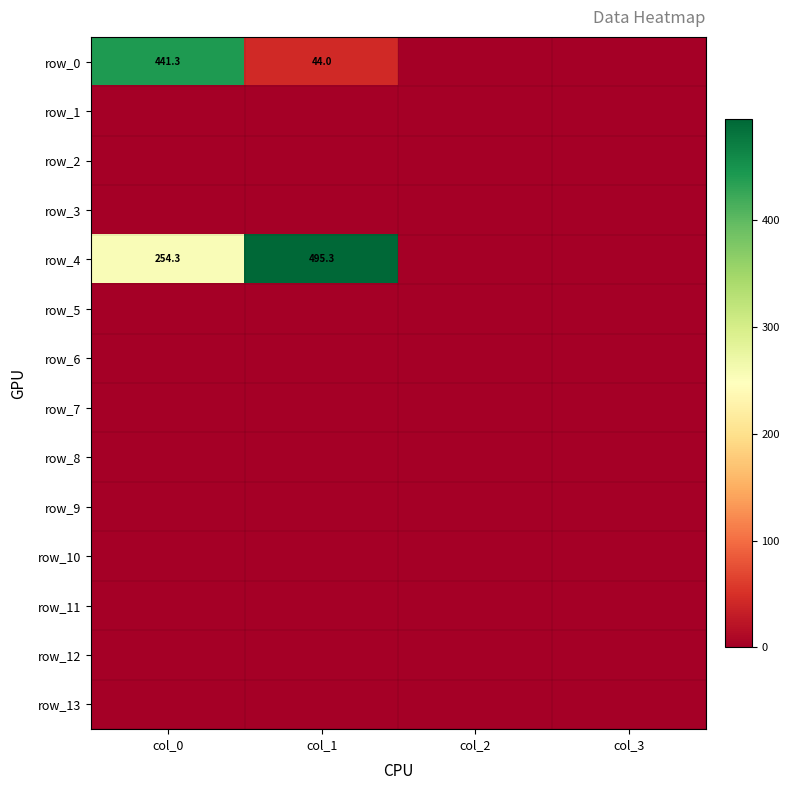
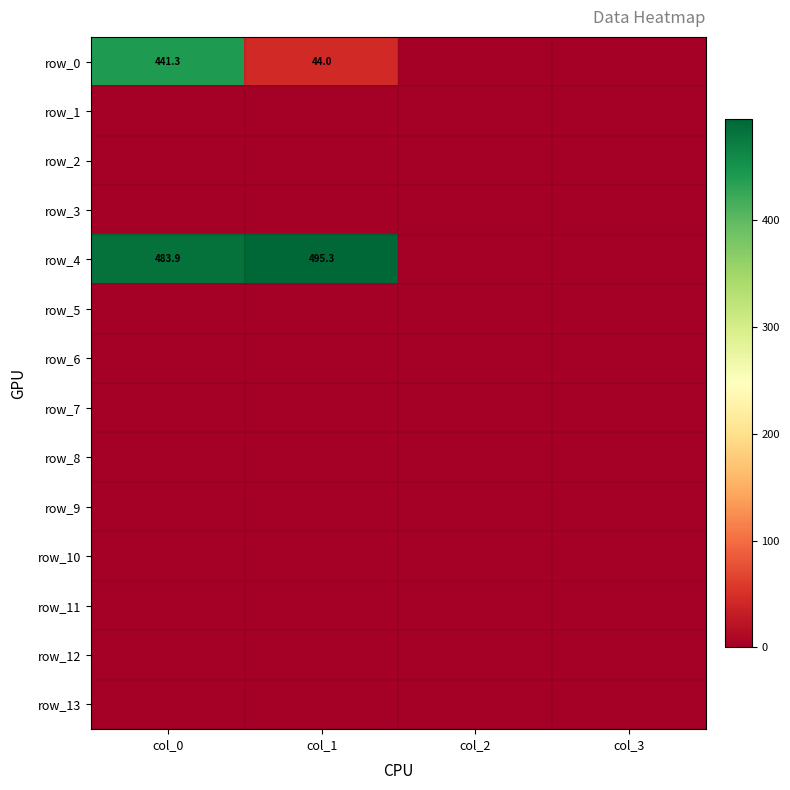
row_4, col_0: 254.3 -> 483.9
